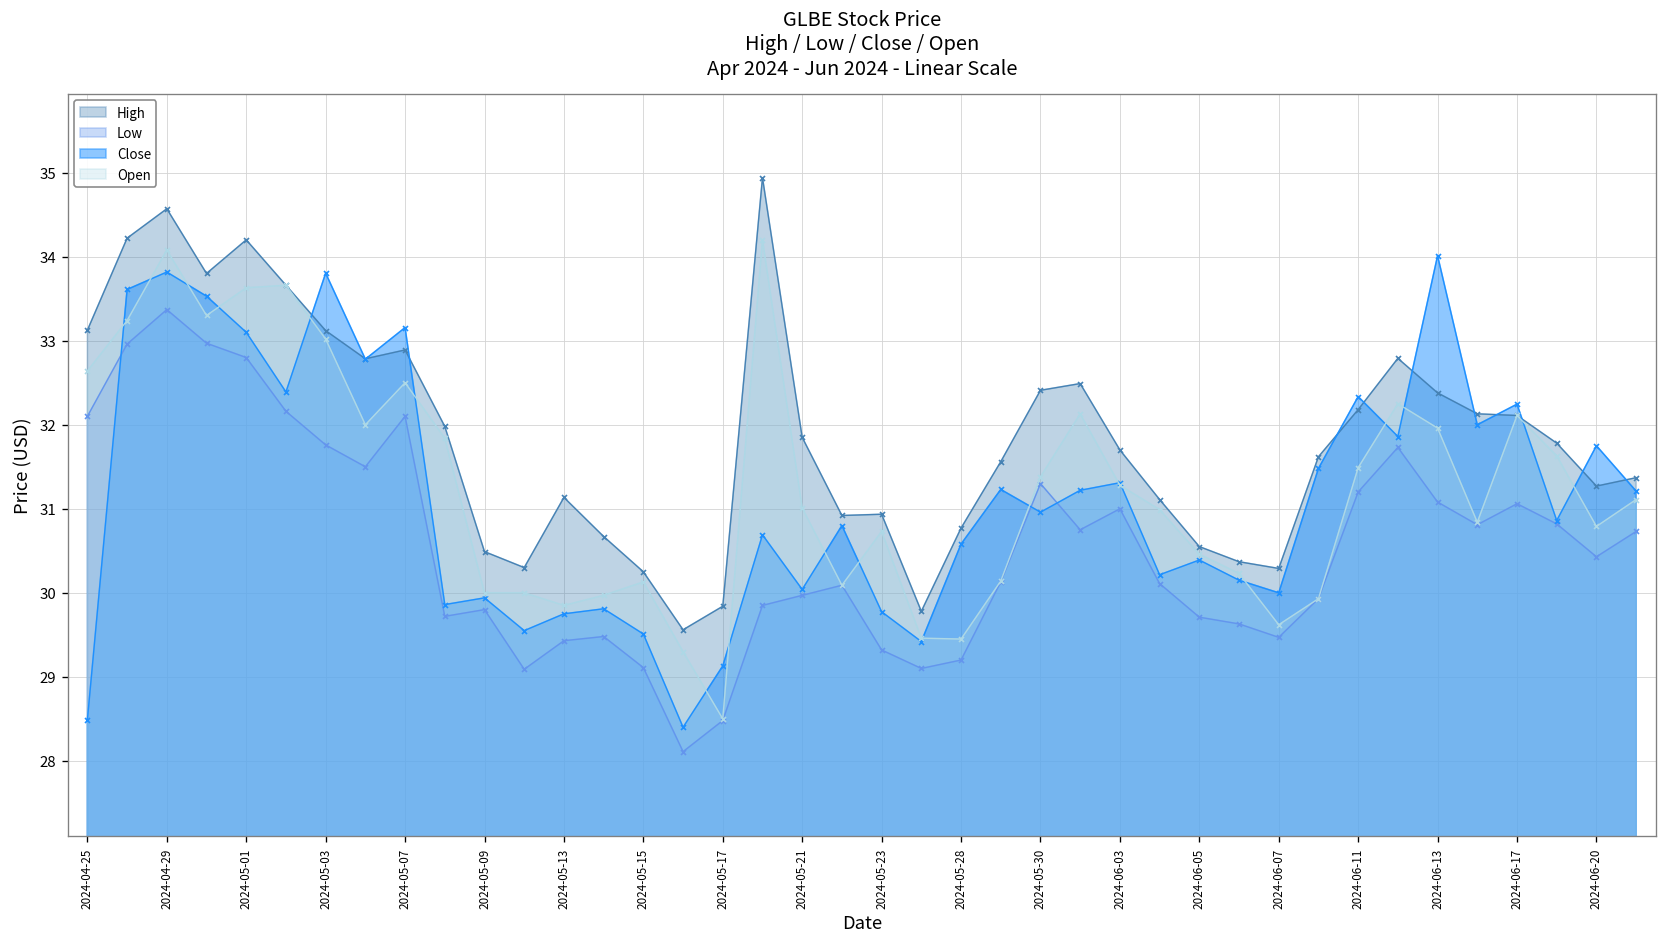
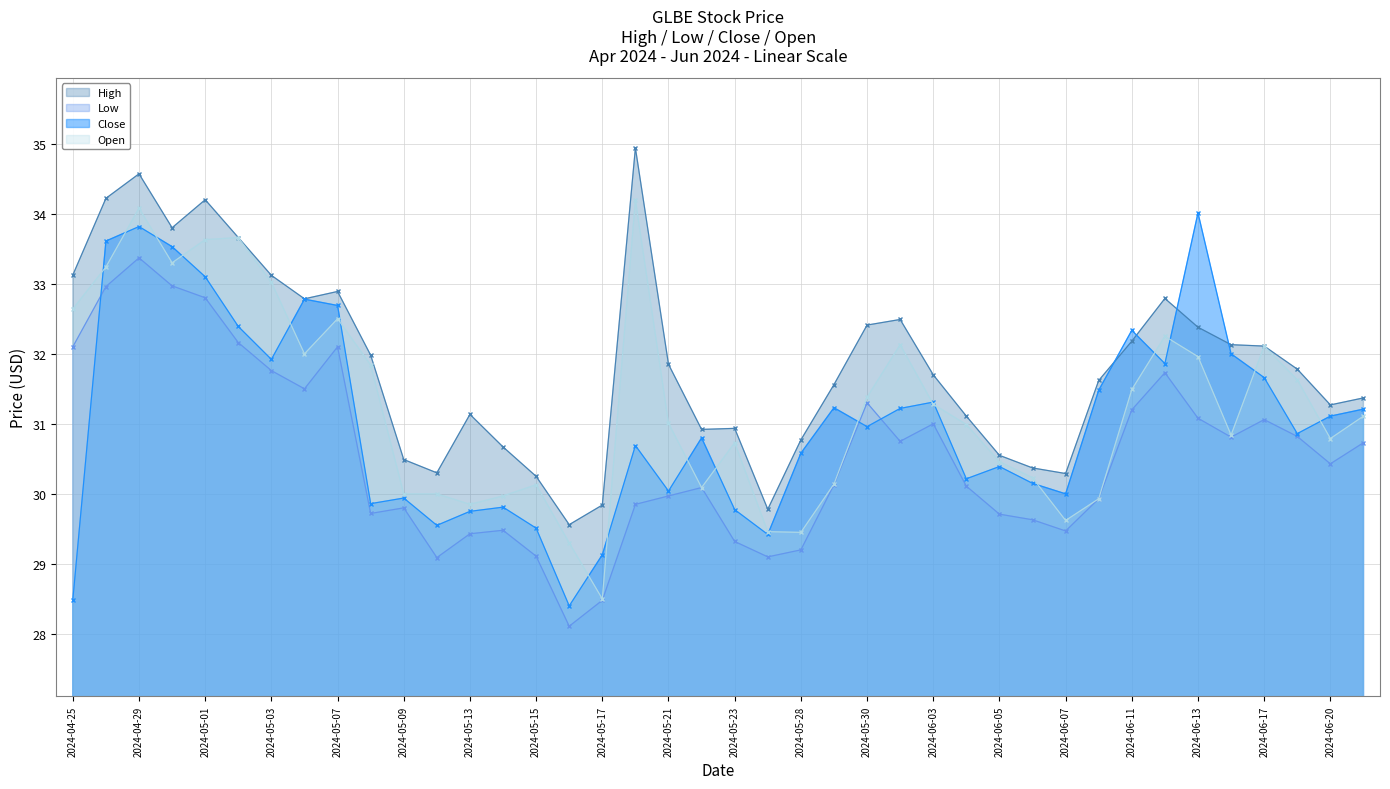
Close, 2024-05-03: 33.8 -> 31.9
Close, 2024-05-07: 33.2 -> 32.7
Close, 2024-06-17: 32.2 -> 31.7
Close, 2024-06-20: 31.7 -> 31.1
